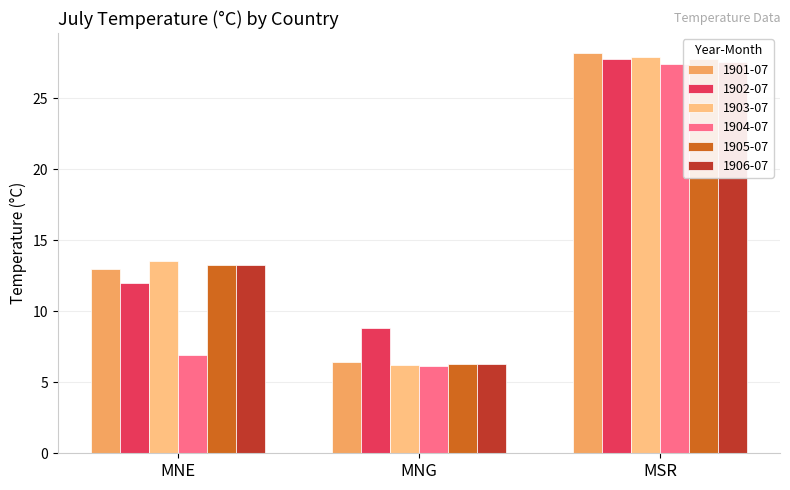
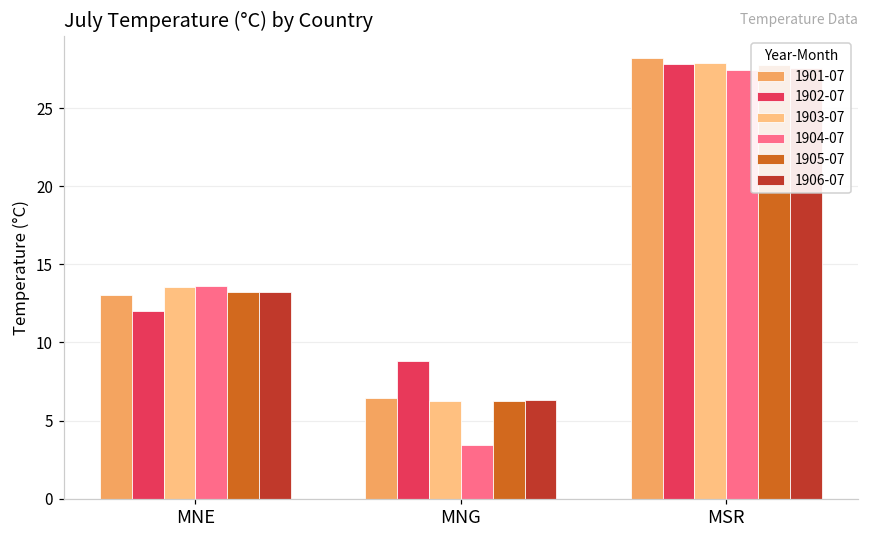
1904-07, MNE: 6.9 -> 13.6
1904-07, MNG: 6.1 -> 3.4
